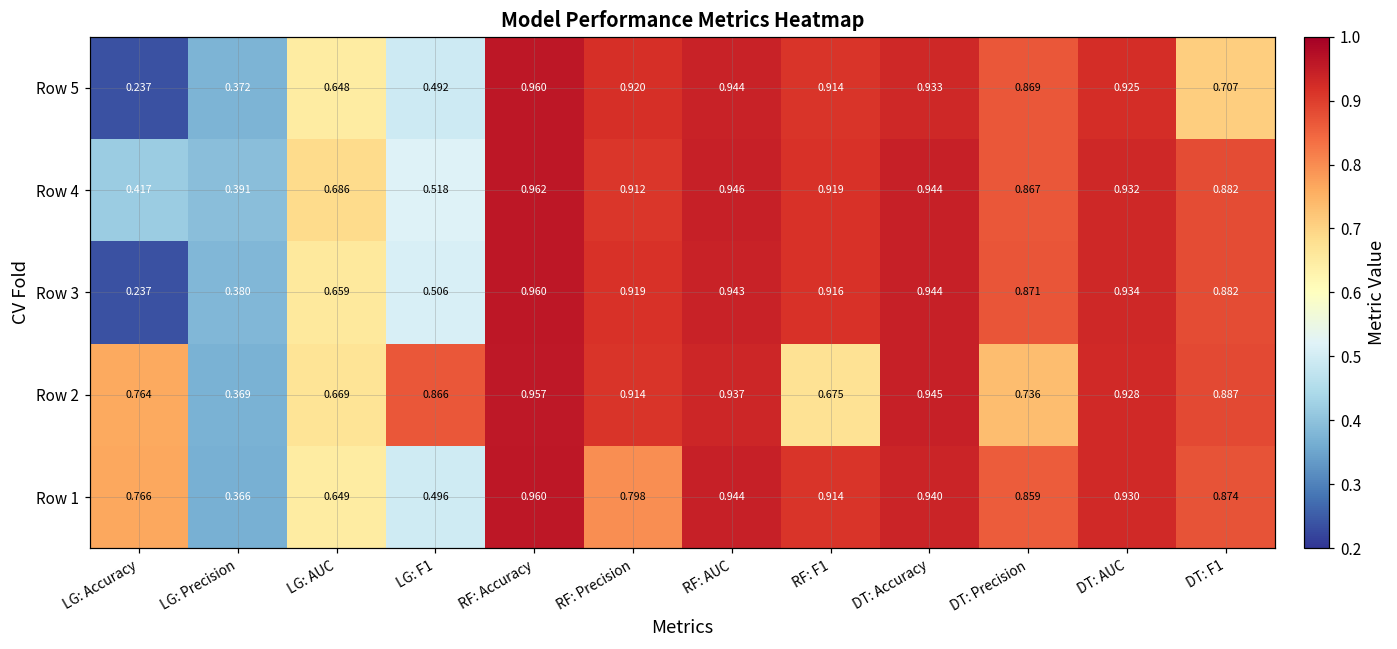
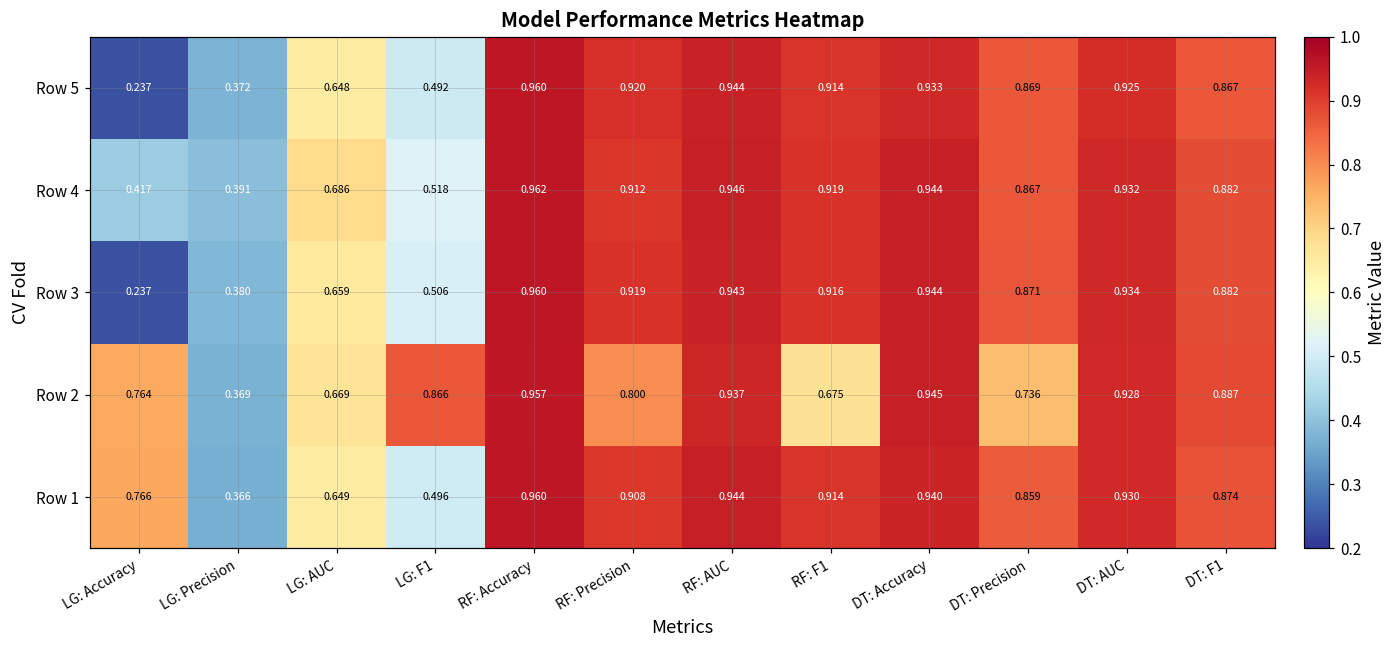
Row 5, DT: F1: 0.707 -> 0.867
Row 2, RF: Precision: 0.914 -> 0.800
Row 1, RF: Precision: 0.798 -> 0.908
